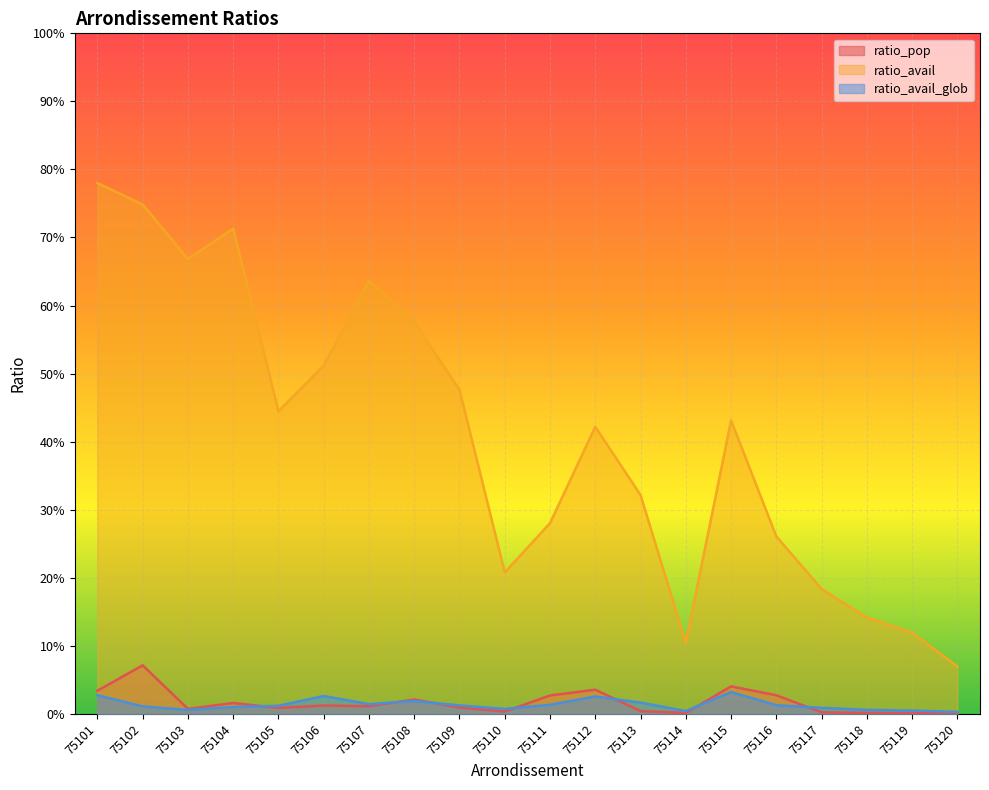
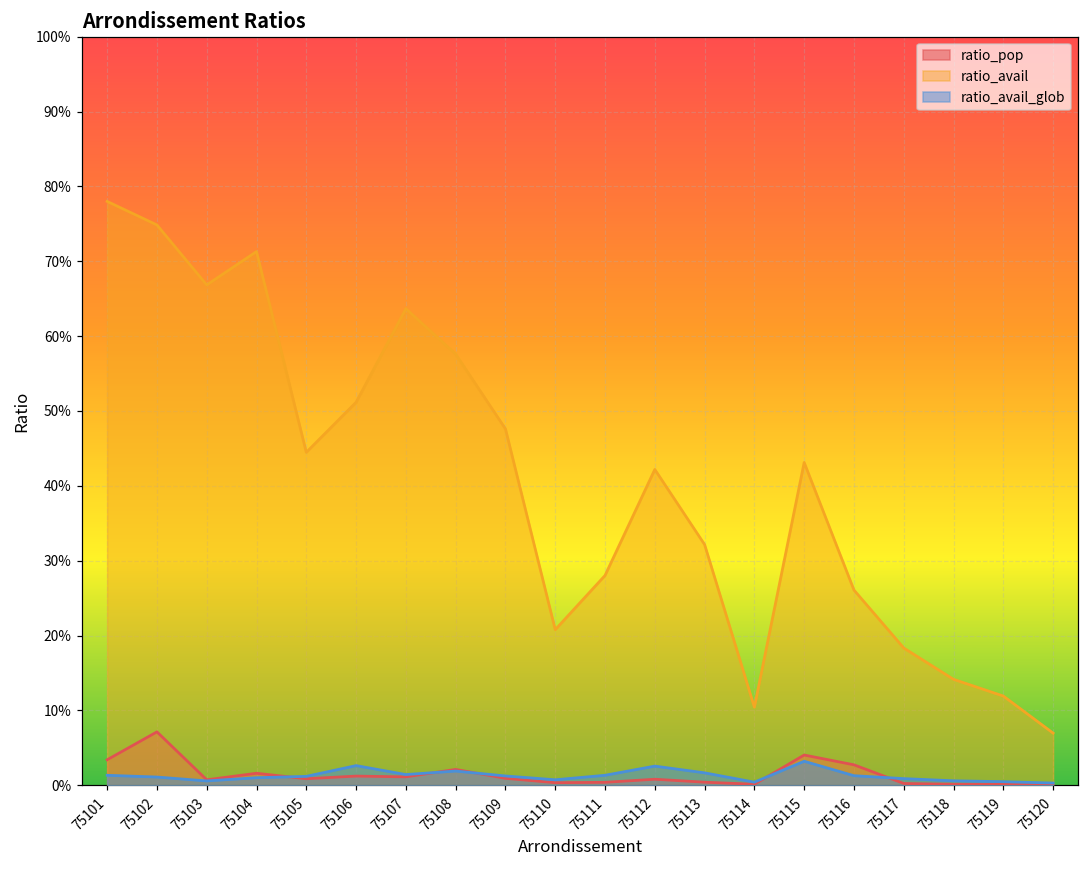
ratio_avail_glob, 75101: 3% -> 1%
ratio_pop, 75111: 3% -> 0%
ratio_pop, 75112: 4% -> 1%
